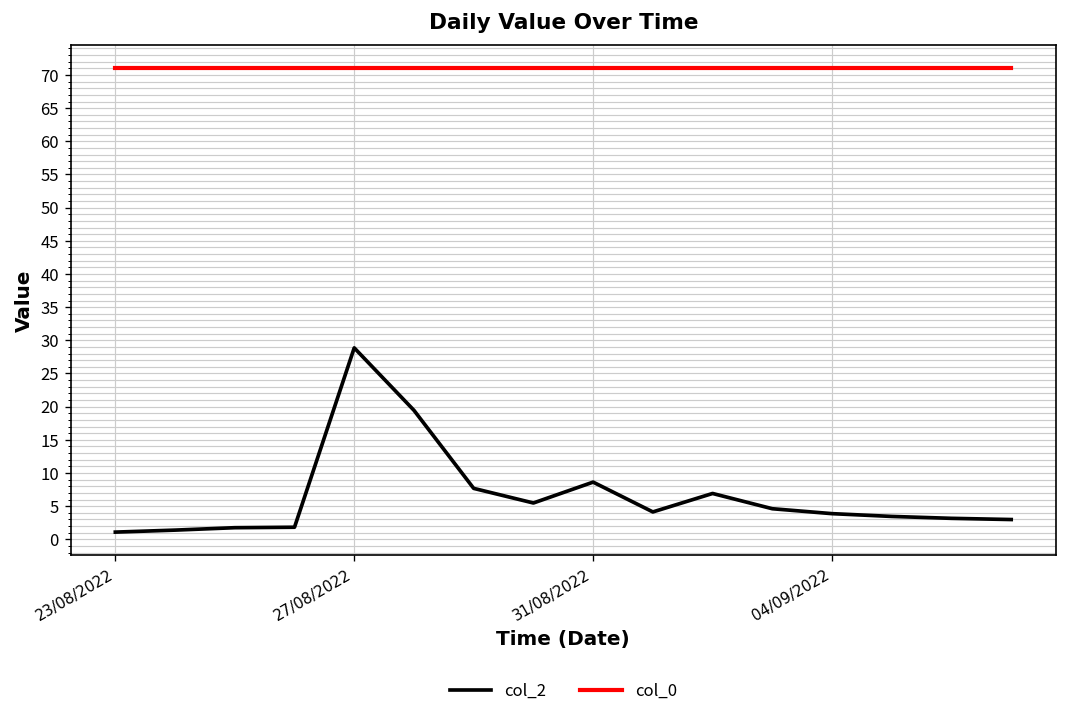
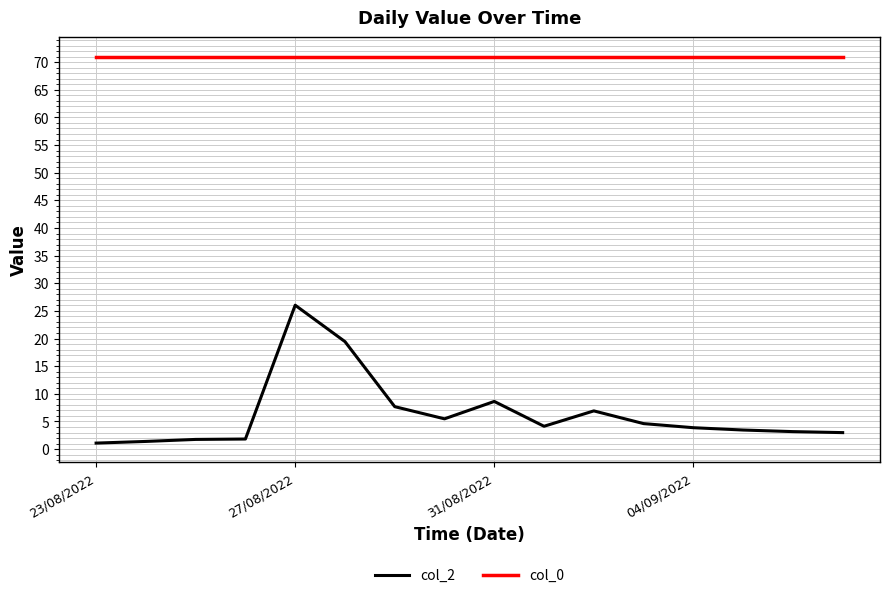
col_2, 27/08/2022: 29 -> 26
